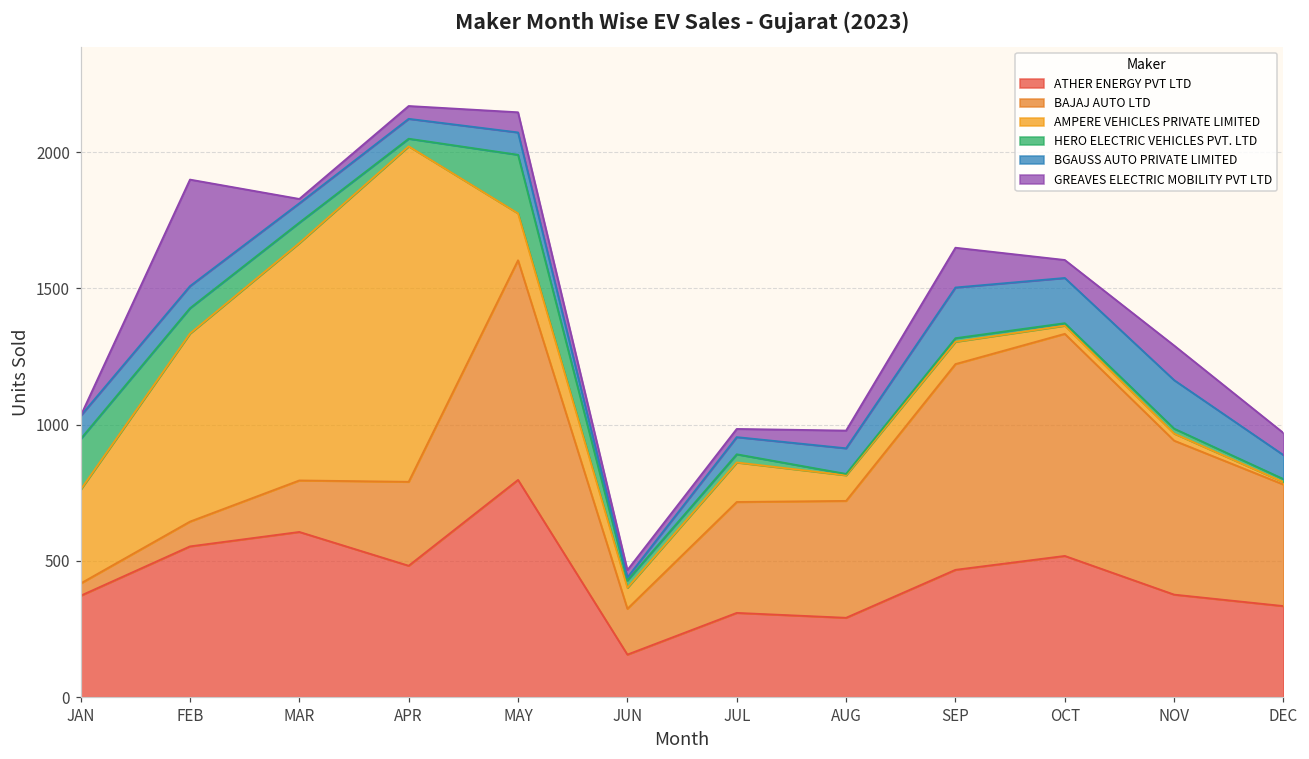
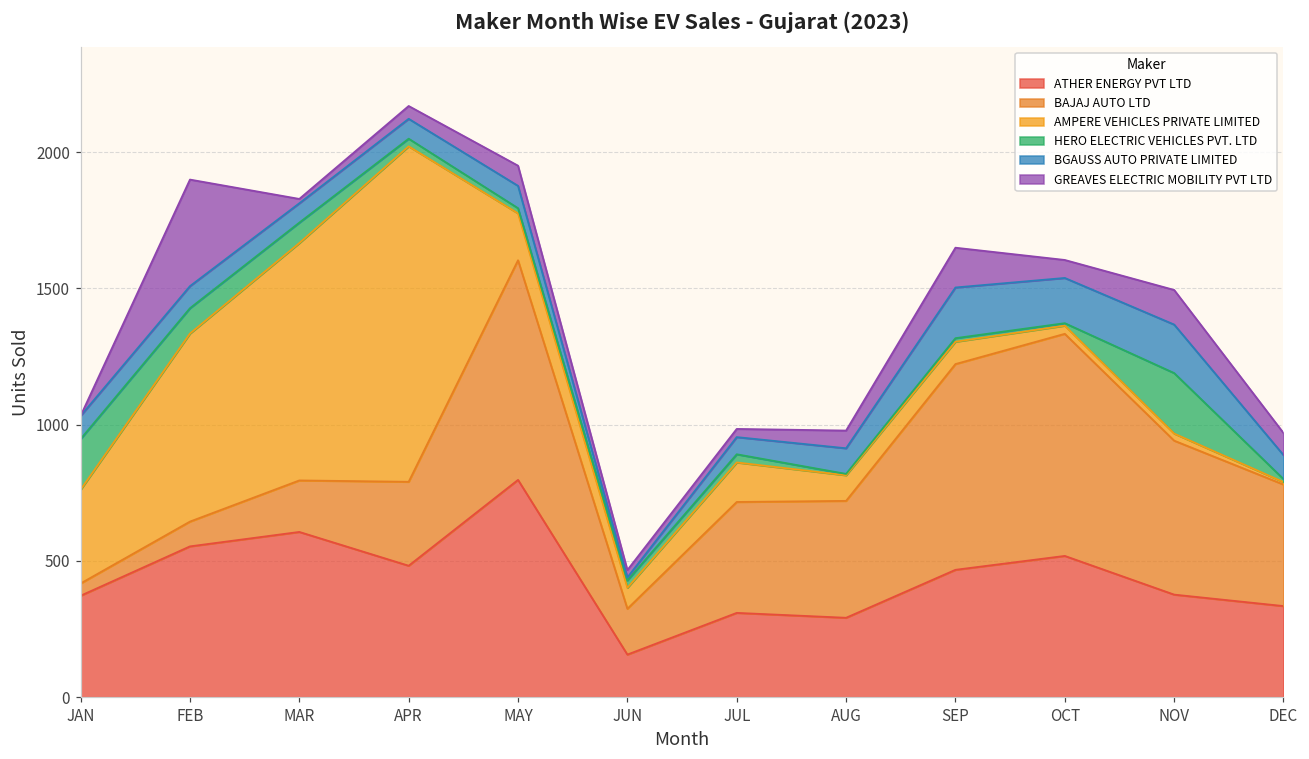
HERO ELECTRIC VEHICLES PVT. LTD, MAY: 220 -> 20
HERO ELECTRIC VEHICLES PVT. LTD, NOV: 20 -> 220
